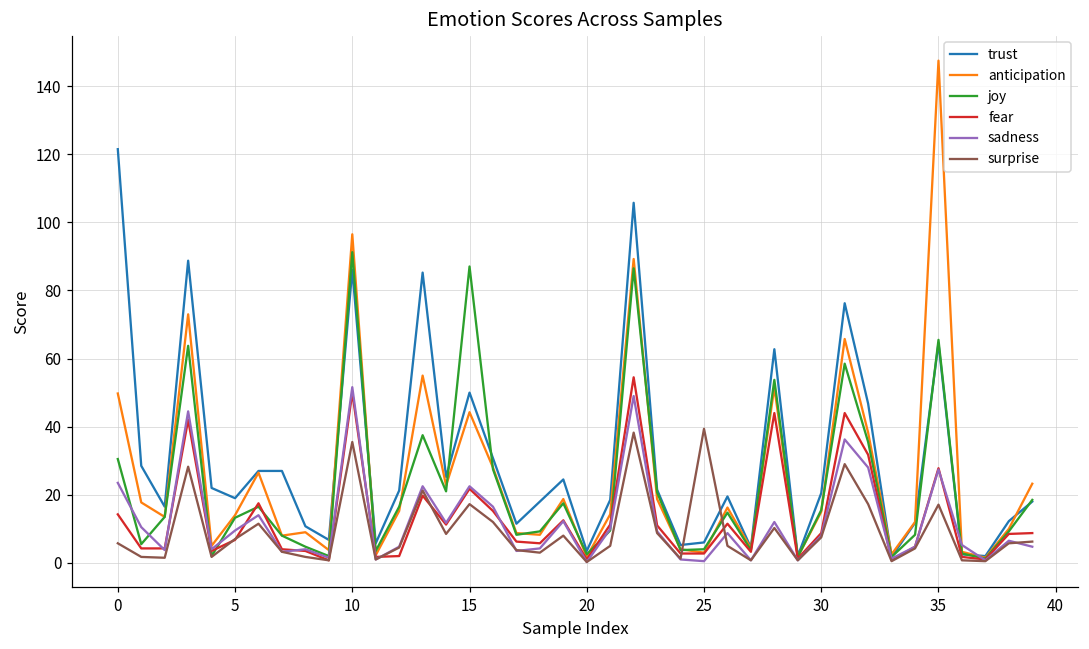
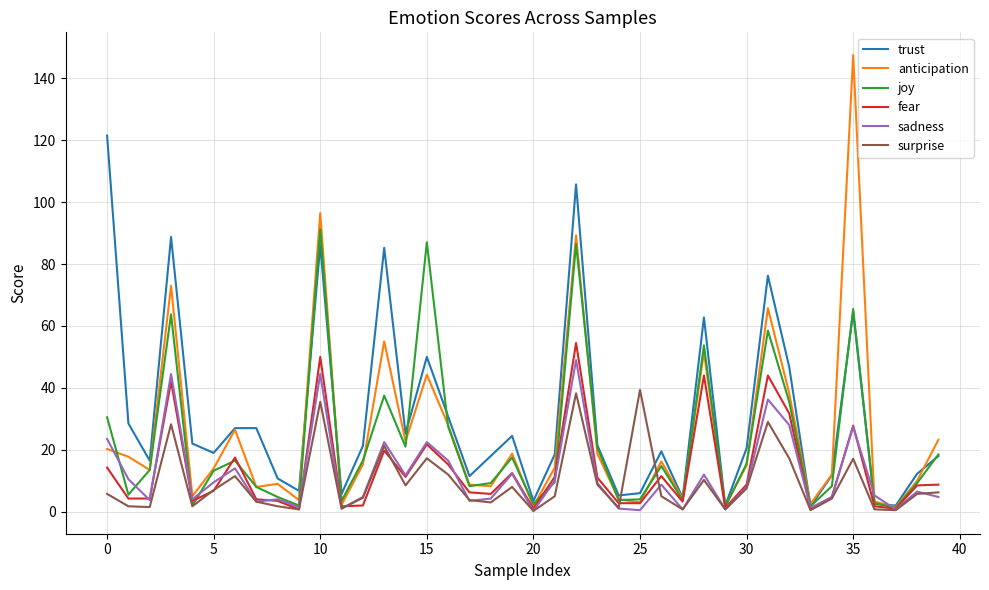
anticipation, 0: 50 -> 20
sadness, 10: 52 -> 45
